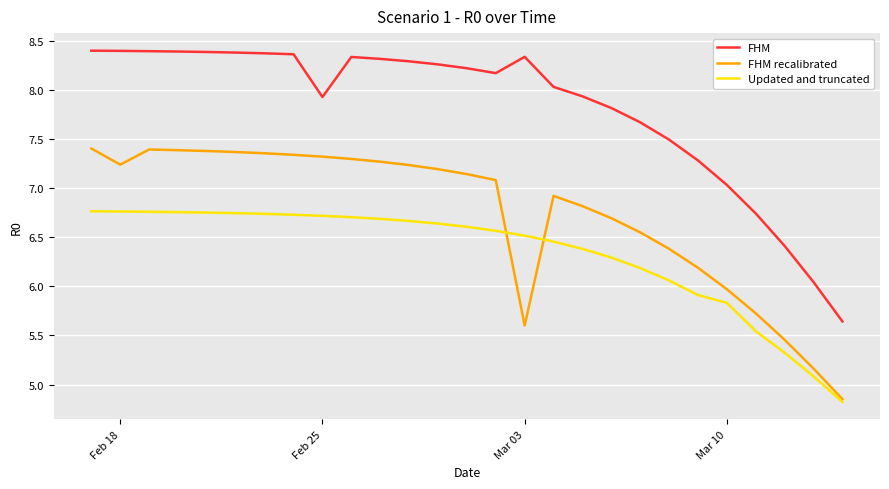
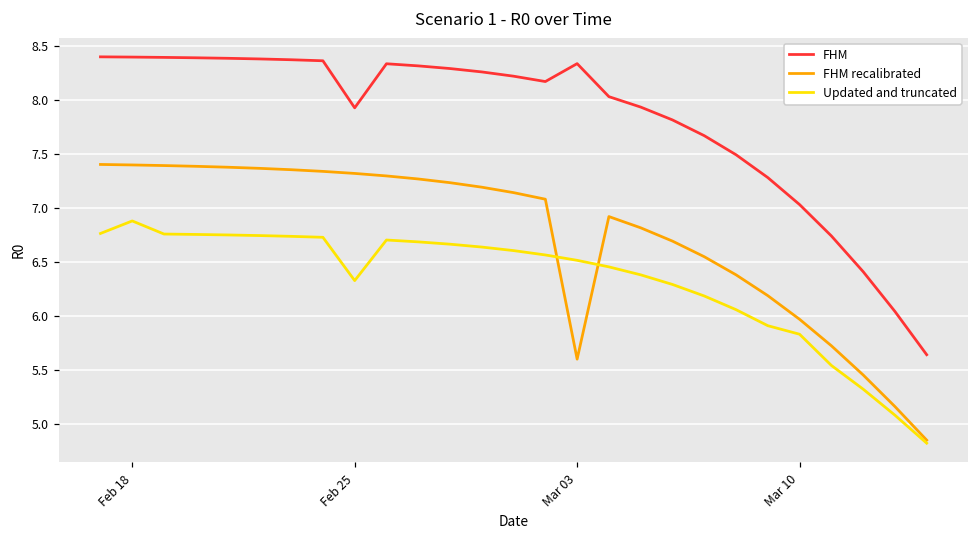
FHM recalibrated, Feb 18: 7.2 -> 7.4
Updated and truncated, Feb 18: 6.8 -> 6.9
Updated and truncated, Feb 25: 6.7 -> 6.3
